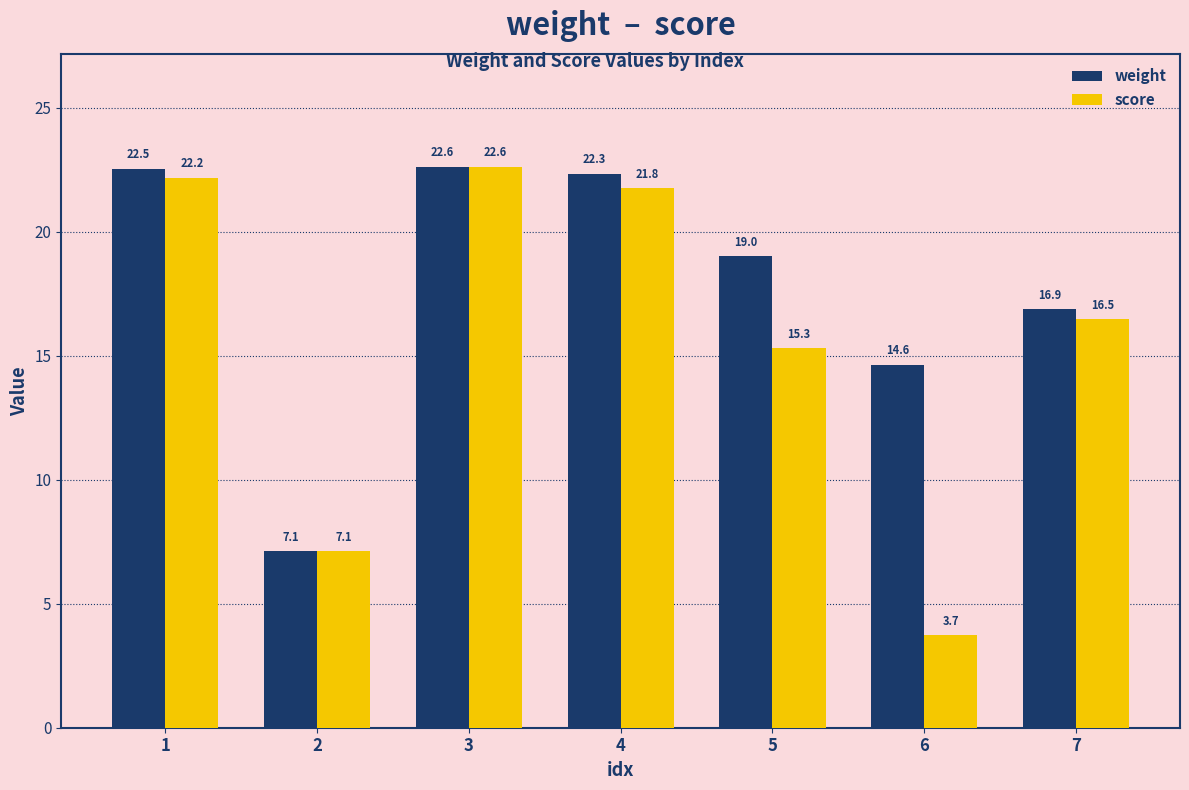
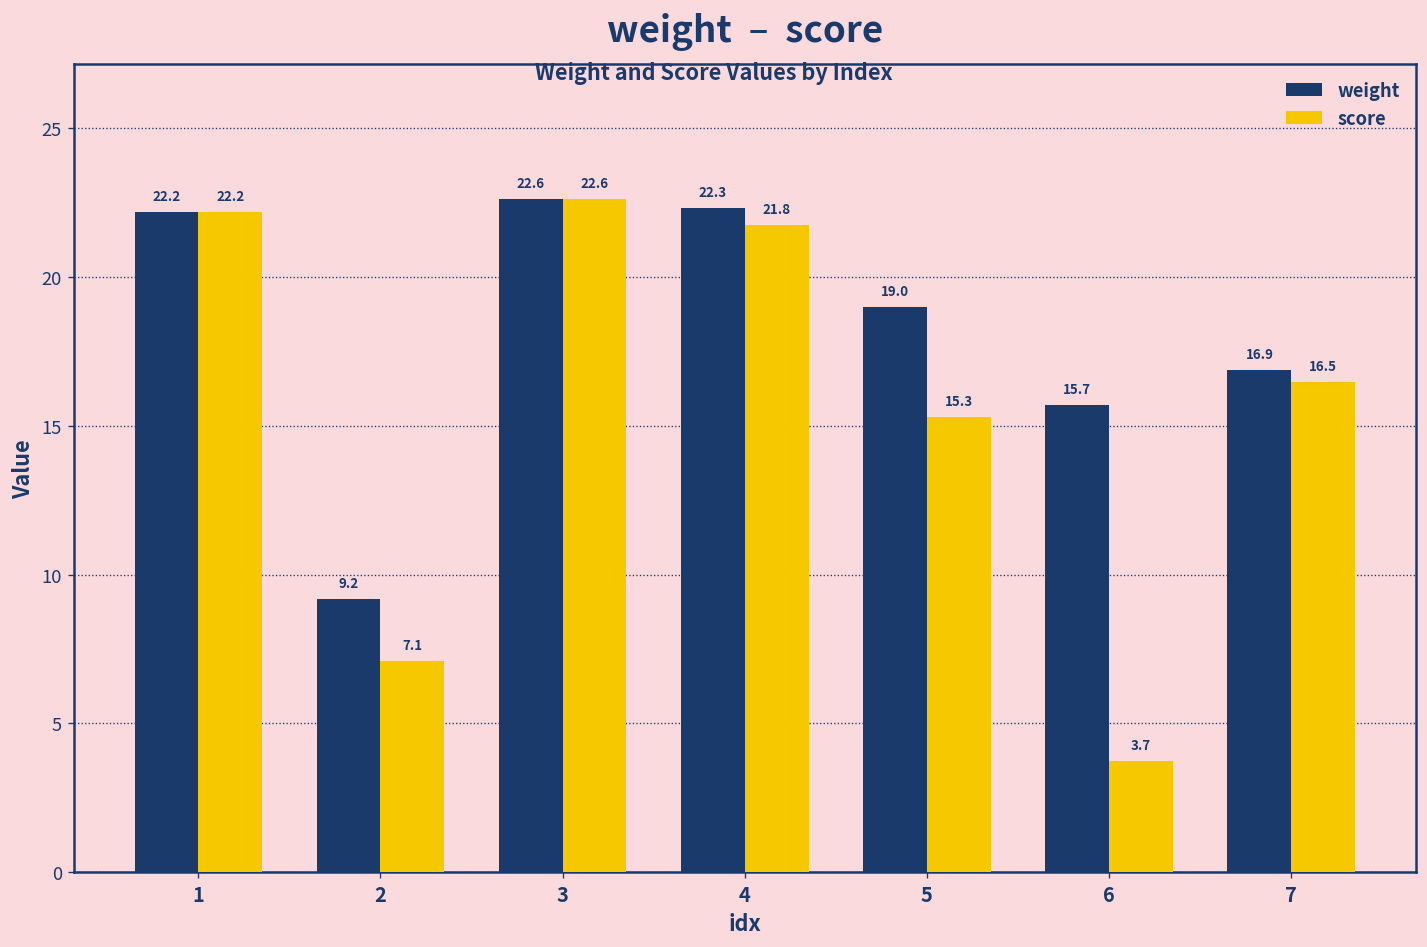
weight, 1: 22.5 -> 22.2
weight, 2: 7.1 -> 9.2
weight, 6: 14.6 -> 15.7
